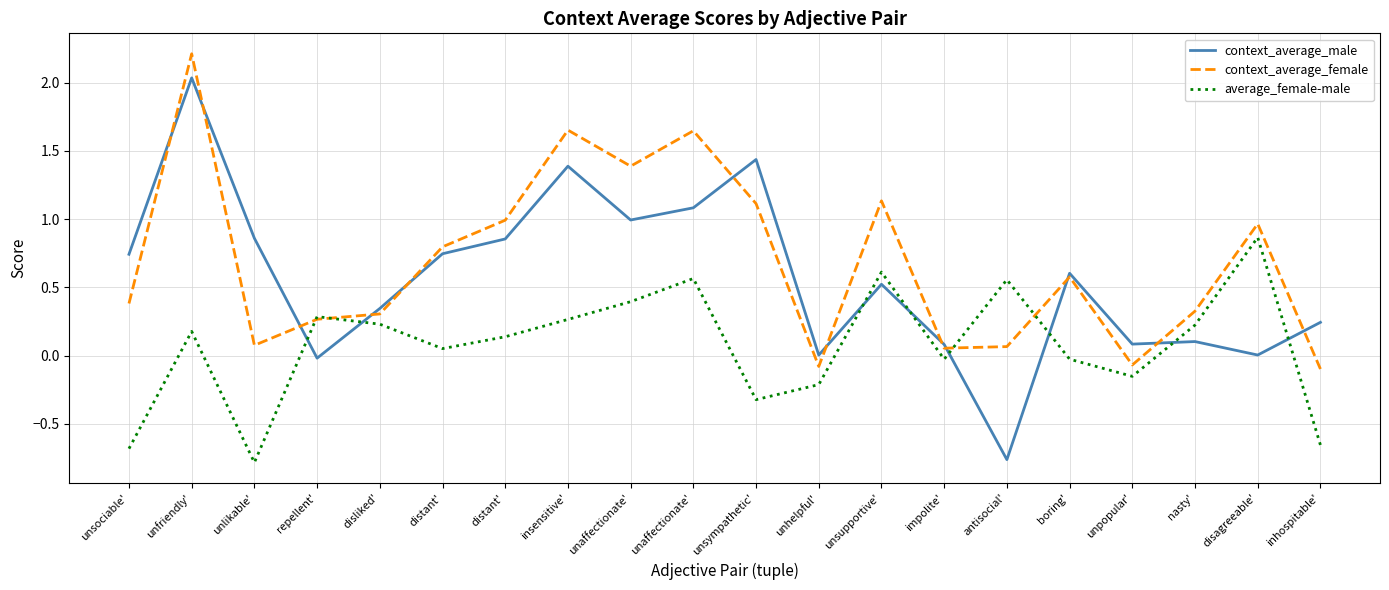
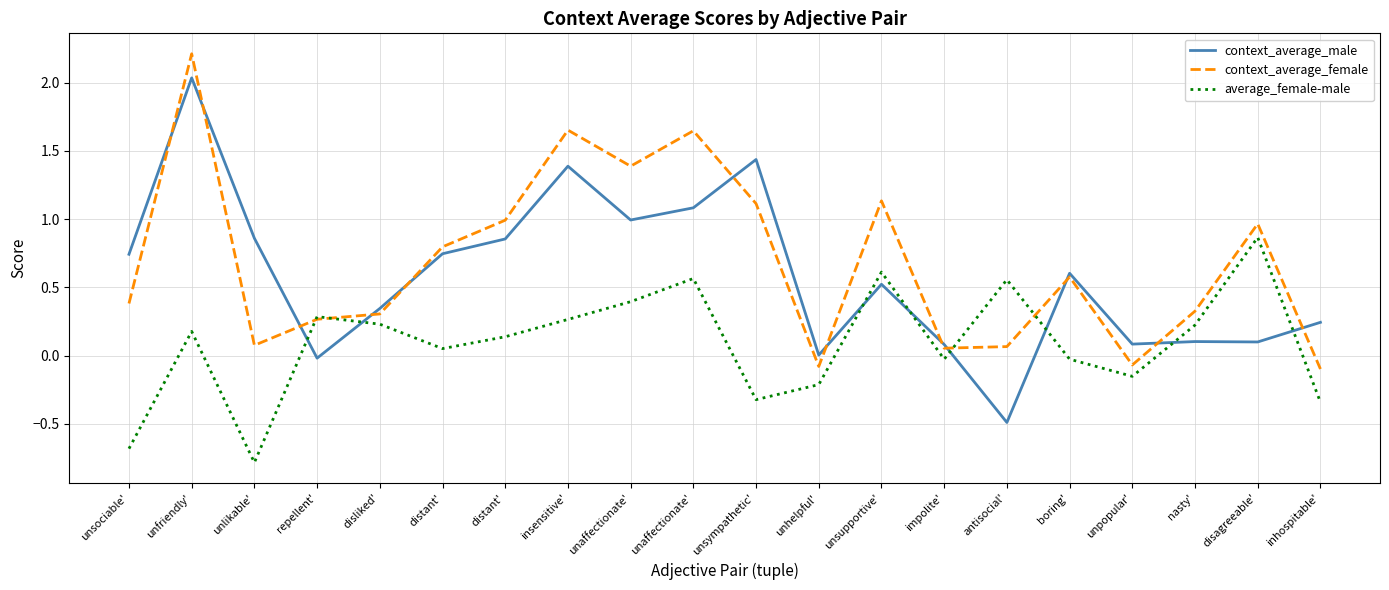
context_average_male, antisocial': -0.76 -> -0.49
context_average_male, disagreeable': 0.00 -> 0.10
average_female-male, inhospitable': -0.66 -> -0.34
